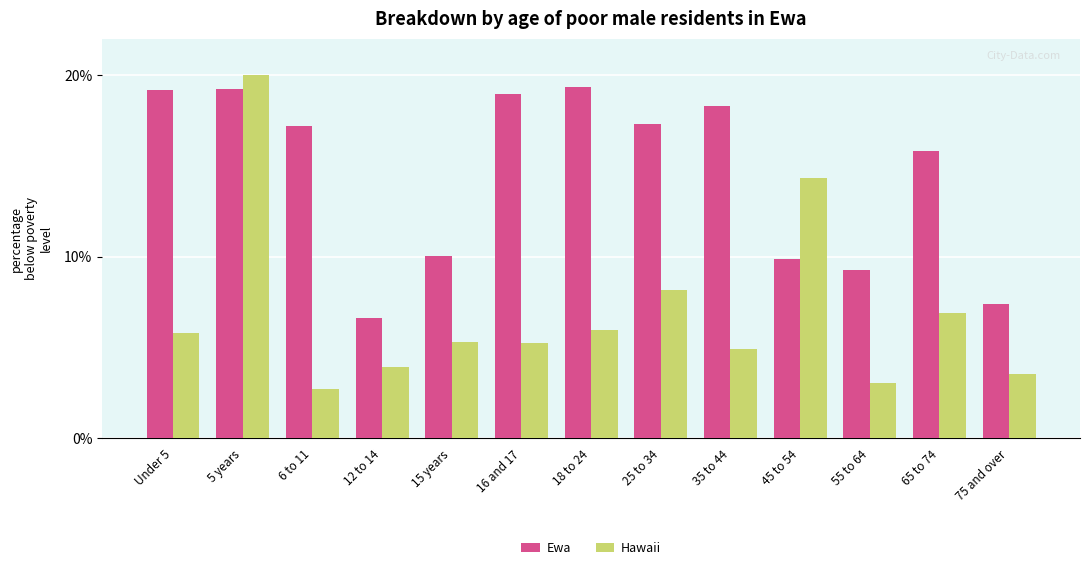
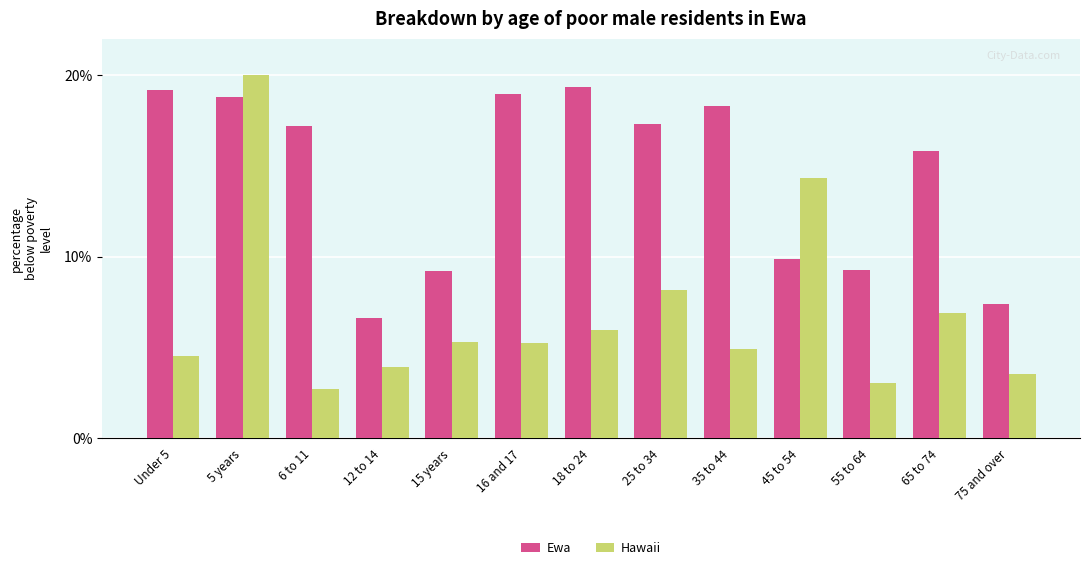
Hawaii, Under 5: 5.8% -> 4.6%
Ewa, 5 years: 19.2% -> 18.8%
Ewa, 15 years: 10.0% -> 9.2%
